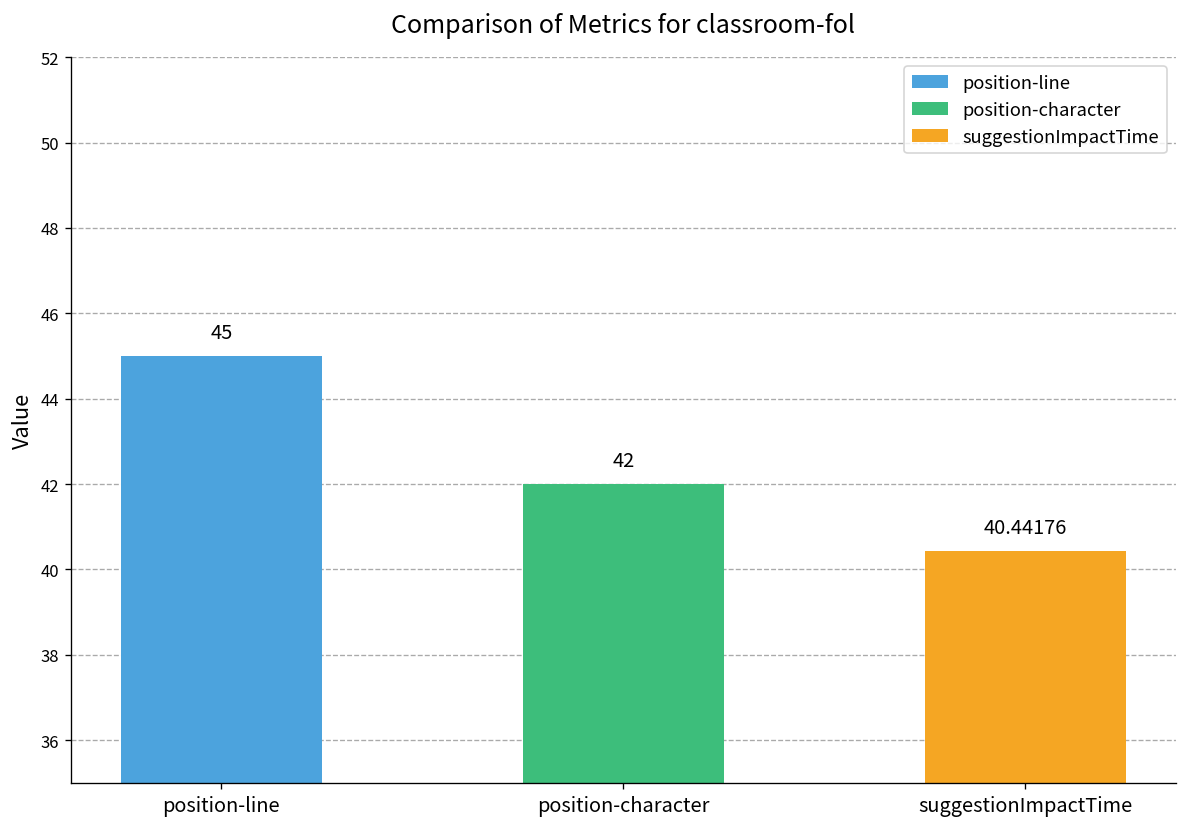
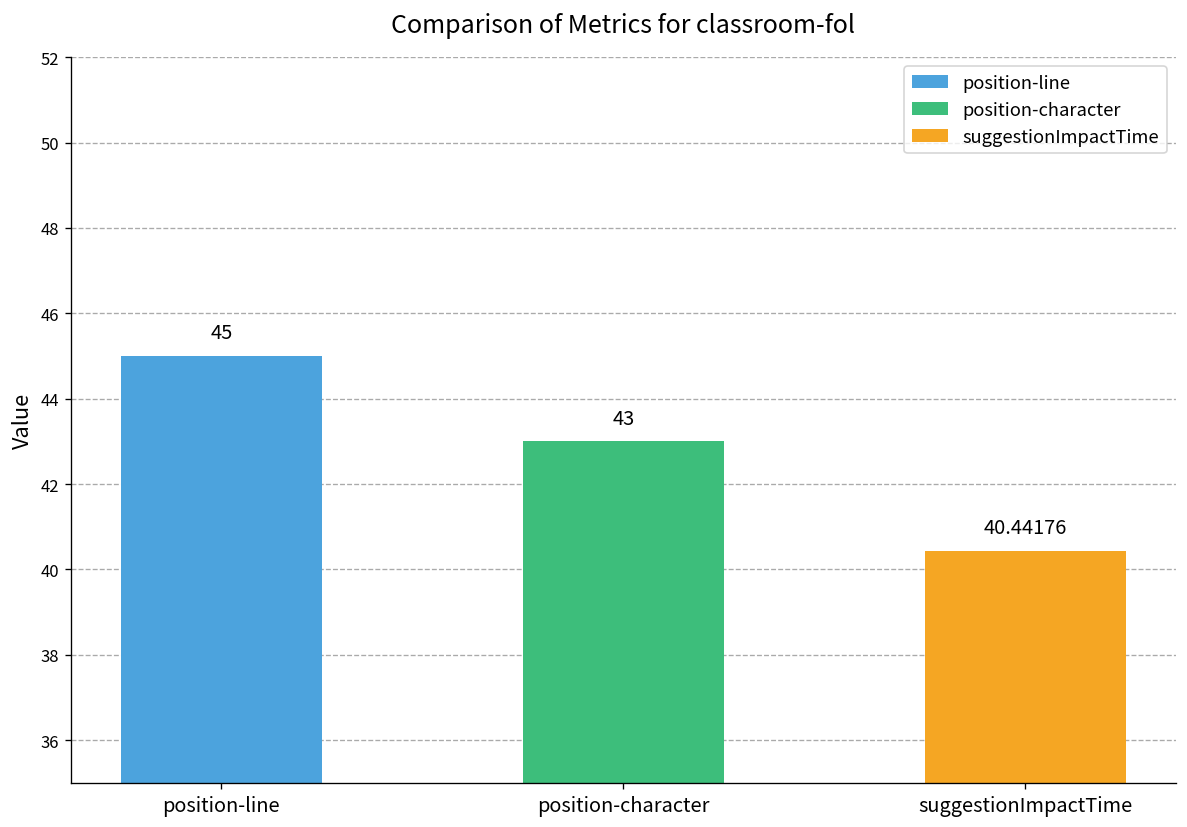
position-character: 42 -> 43
